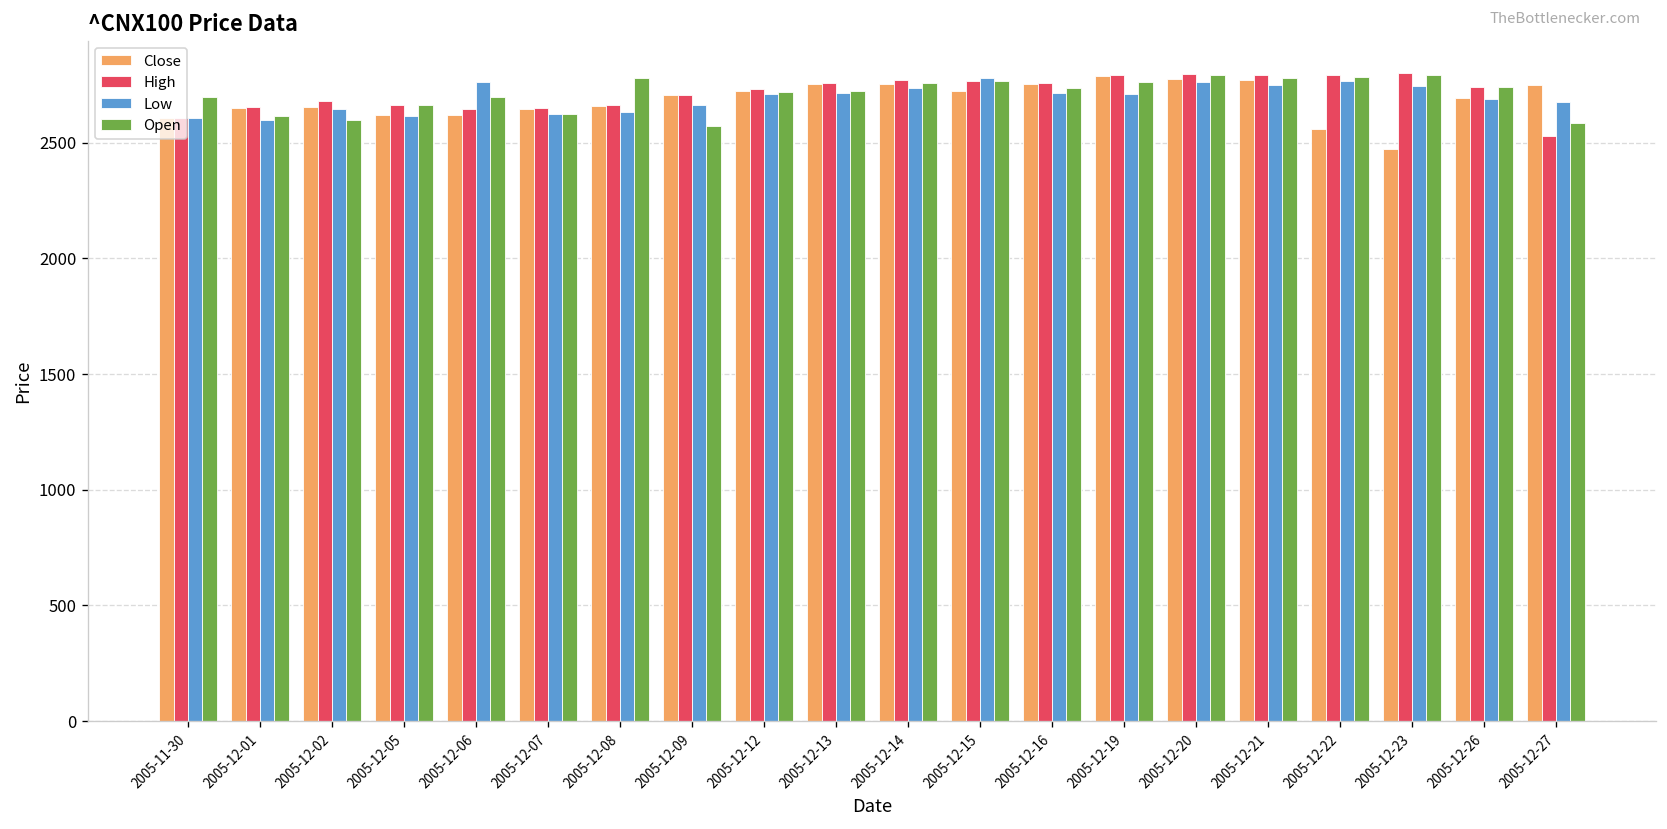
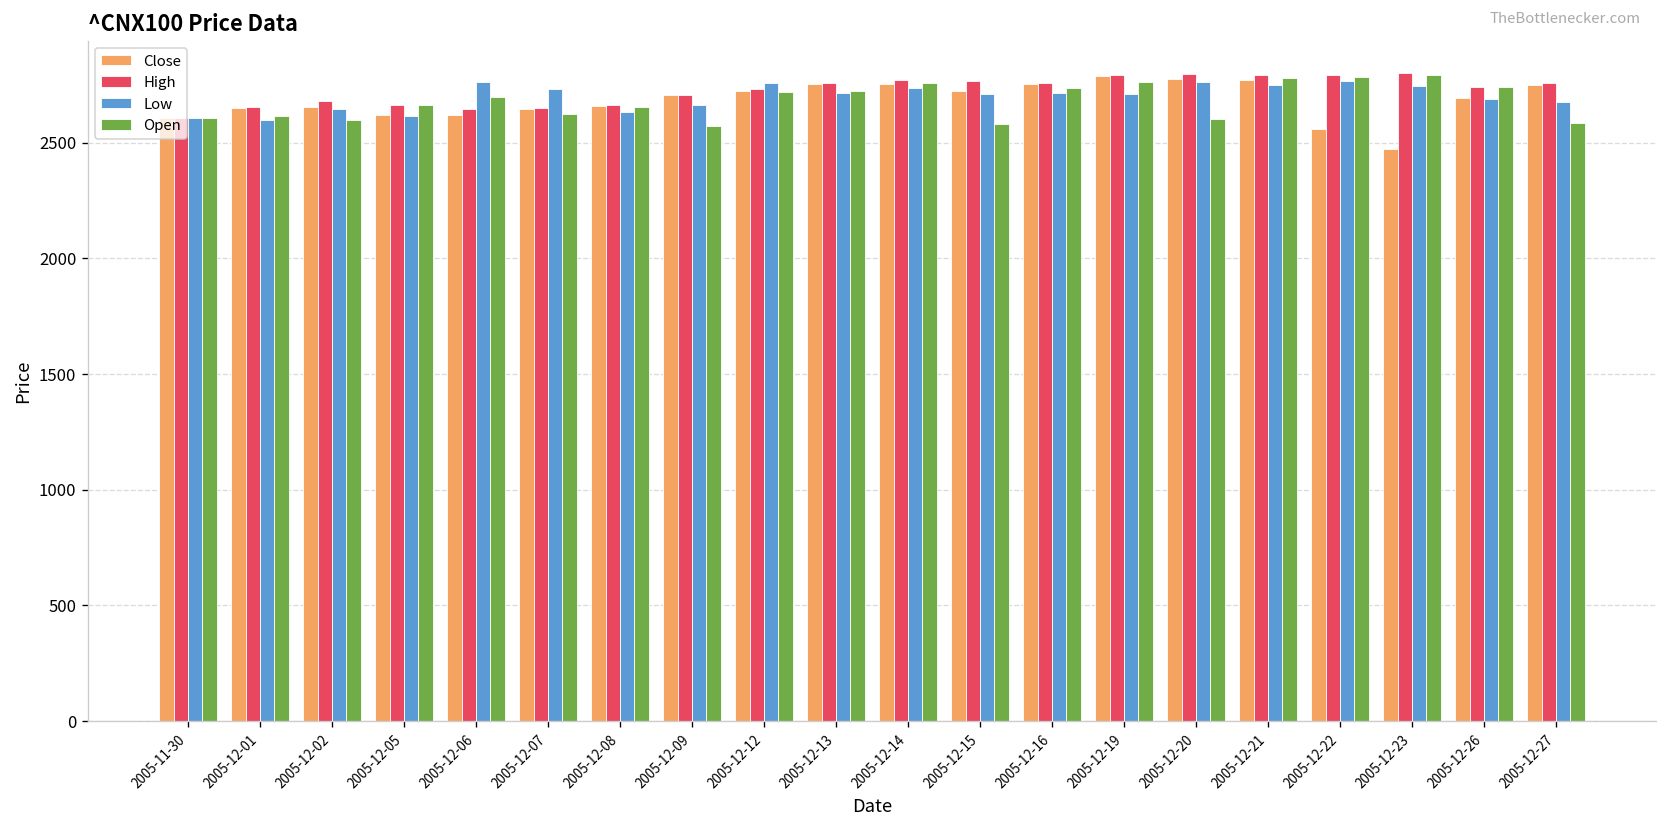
Open, 2005-11-30: 2700 -> 2610
Low, 2005-12-07: 2620 -> 2730
Open, 2005-12-08: 2780 -> 2650
Low, 2005-12-12: 2710 -> 2760
Low, 2005-12-15: 2780 -> 2710
Open, 2005-12-15: 2770 -> 2580
Open, 2005-12-20: 2790 -> 2600
High, 2005-12-27: 2530 -> 2760
